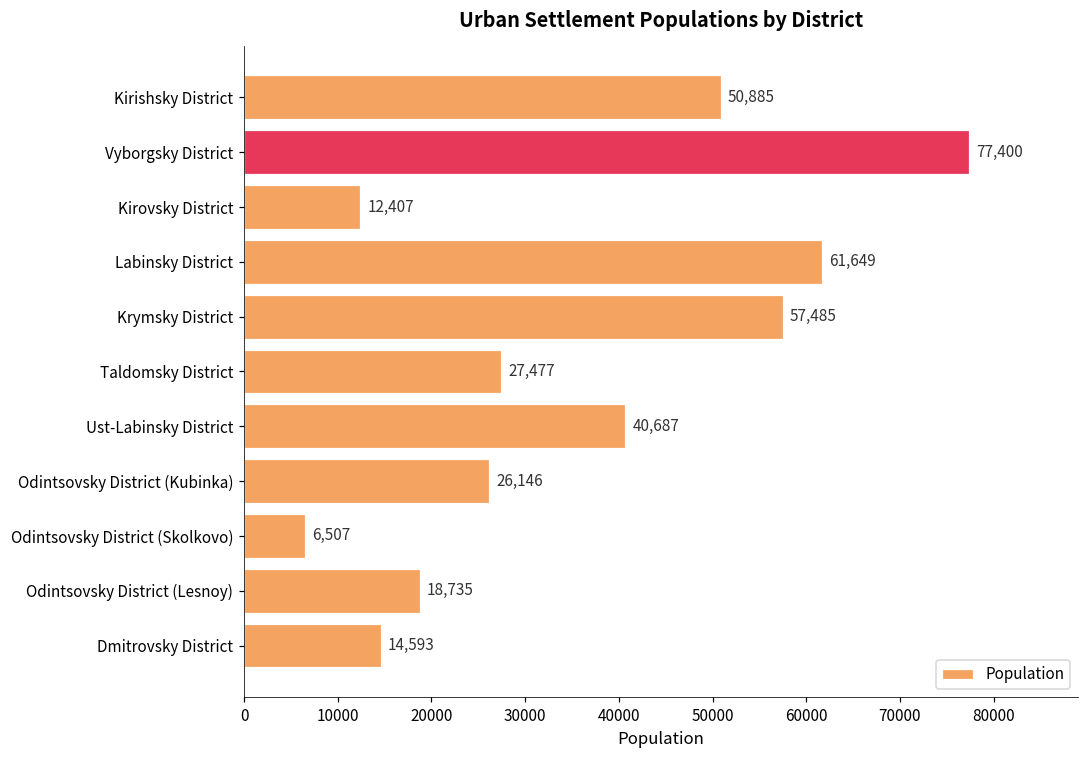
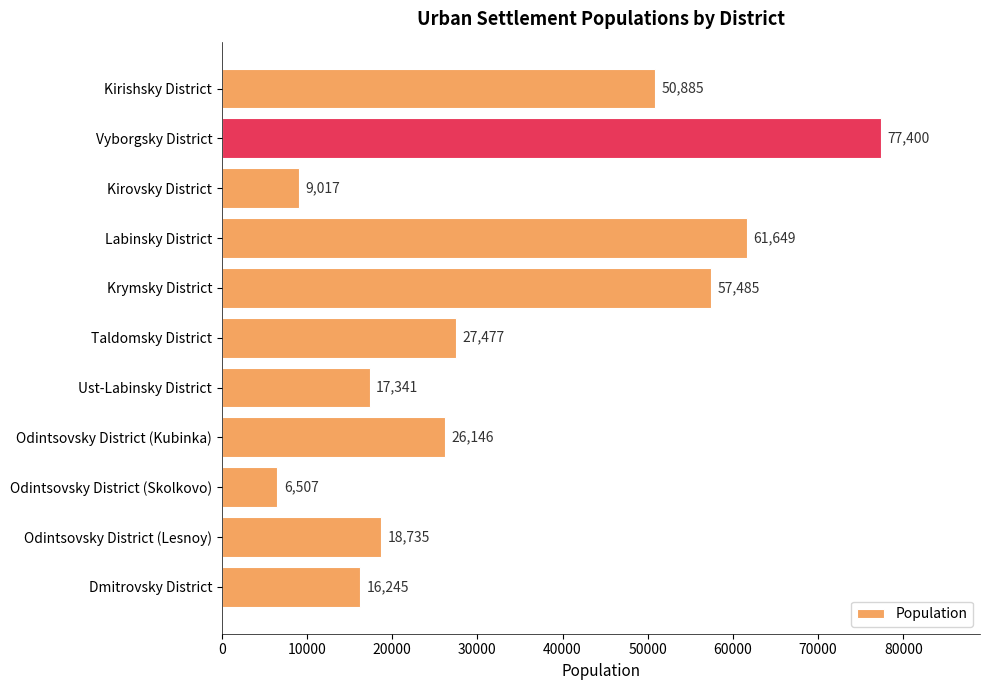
Kirovsky District: 12,407 -> 9,017
Ust-Labinsky District: 40,687 -> 17,341
Dmitrovsky District: 14,593 -> 16,245
